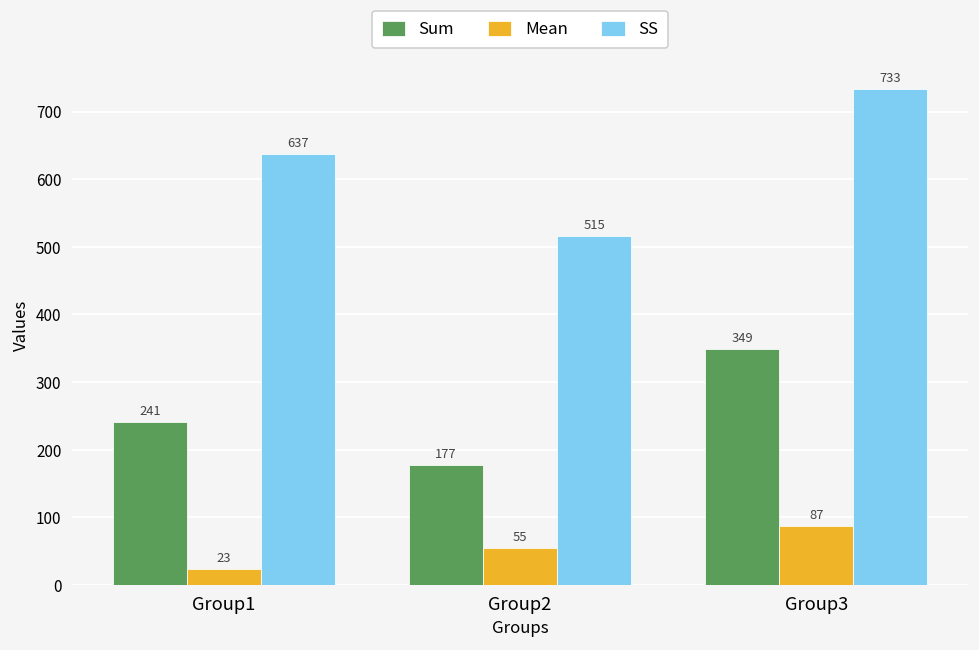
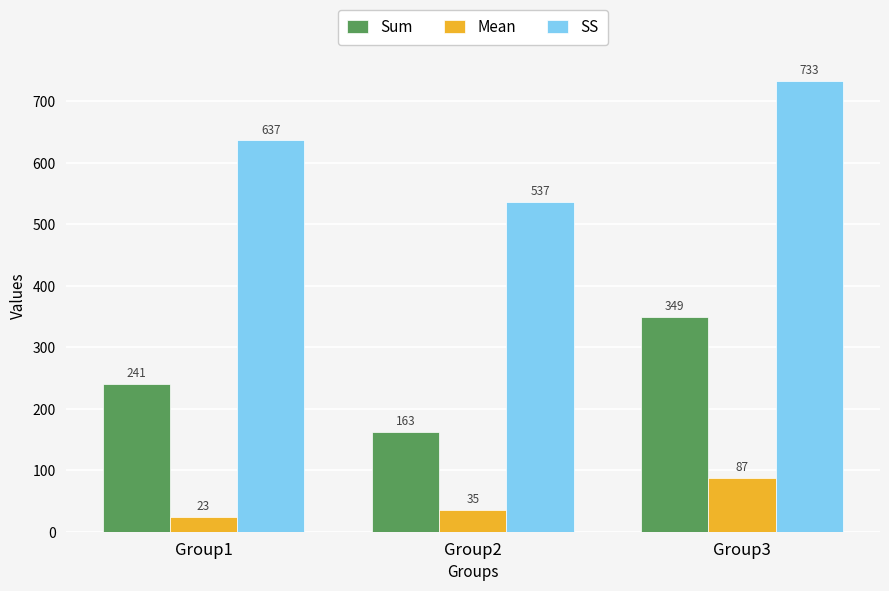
Sum, Group2: 177 -> 163
Mean, Group2: 55 -> 35
SS, Group2: 515 -> 537
